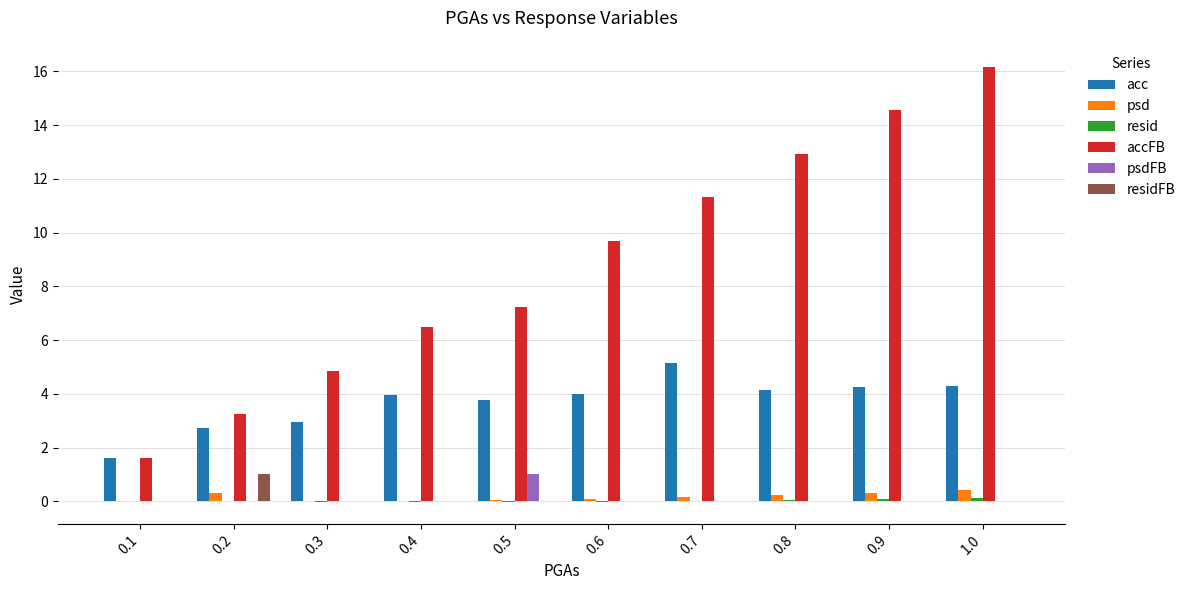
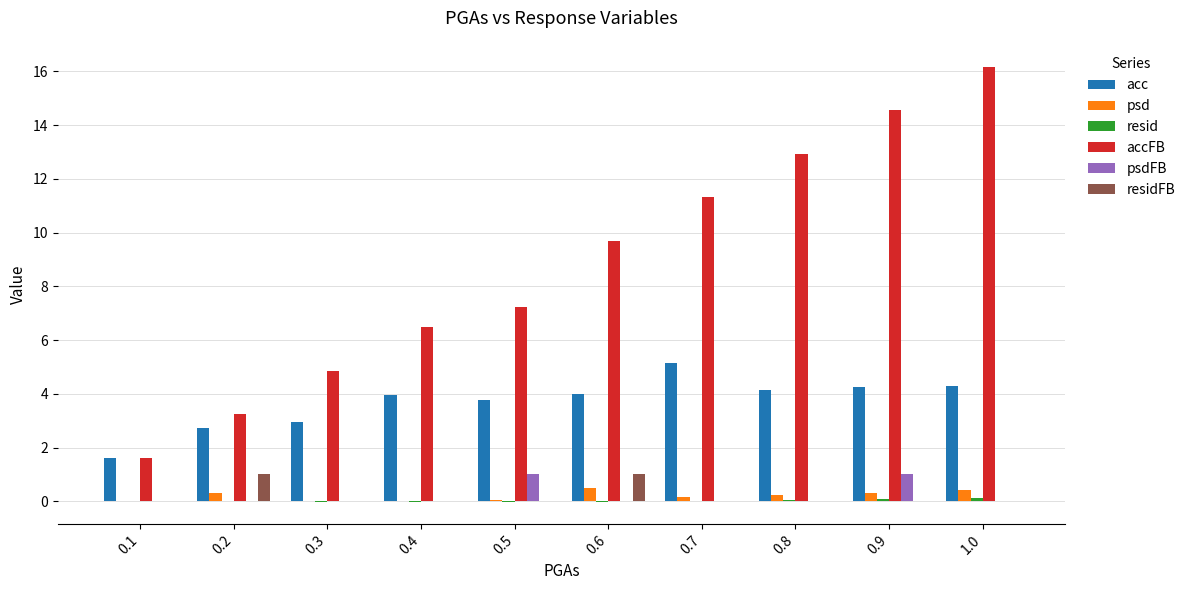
psd, 0.6: 0.1 -> 0.5
residFB, 0.6: 0 -> 1
psdFB, 0.9: 0 -> 1
